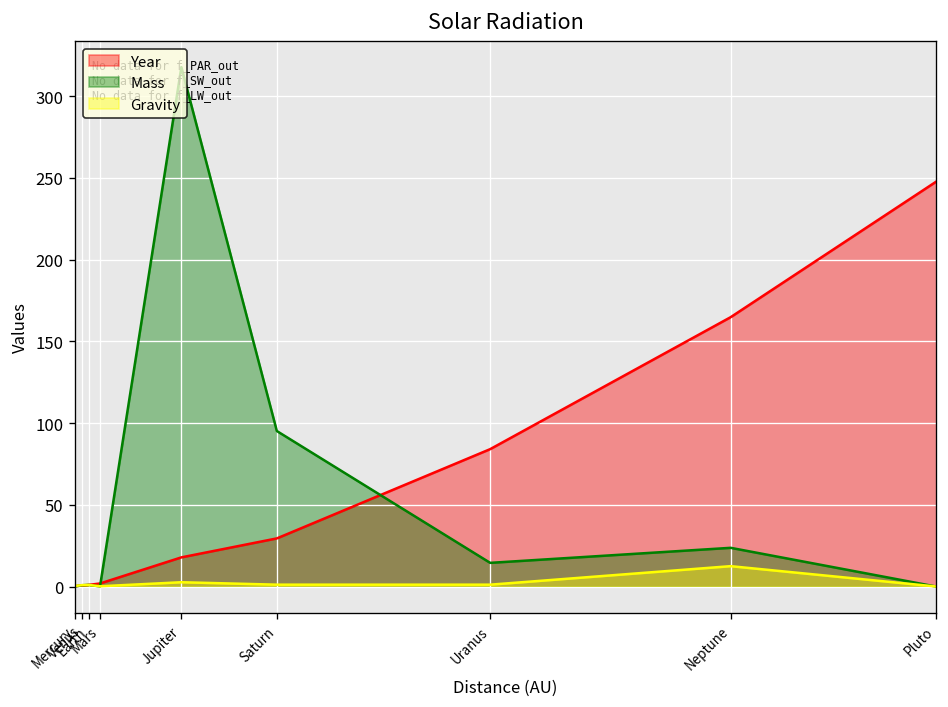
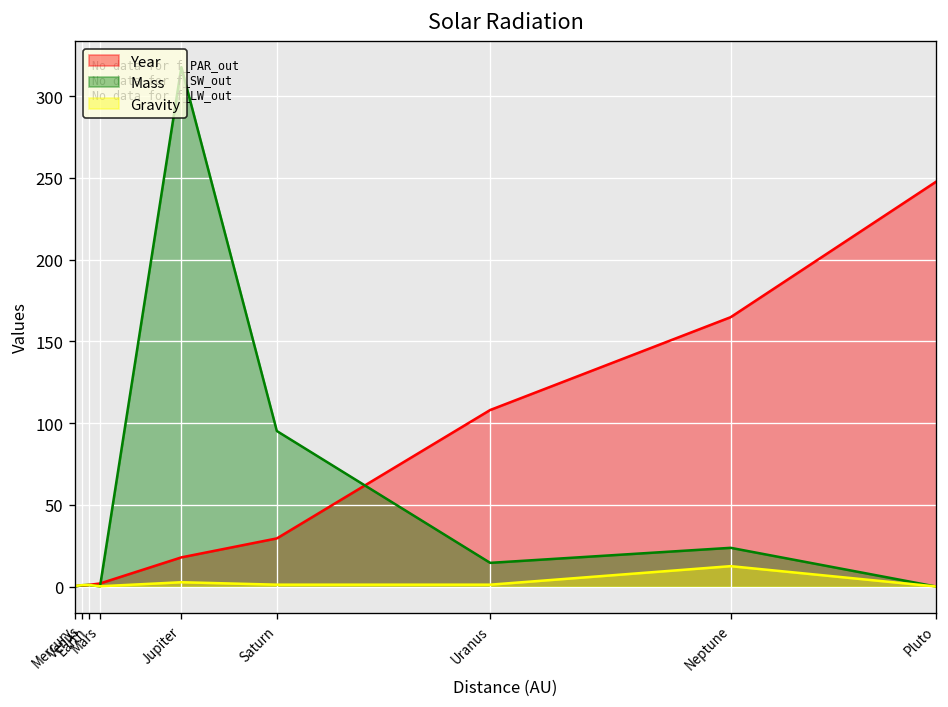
Year, Uranus: 84 -> 108
